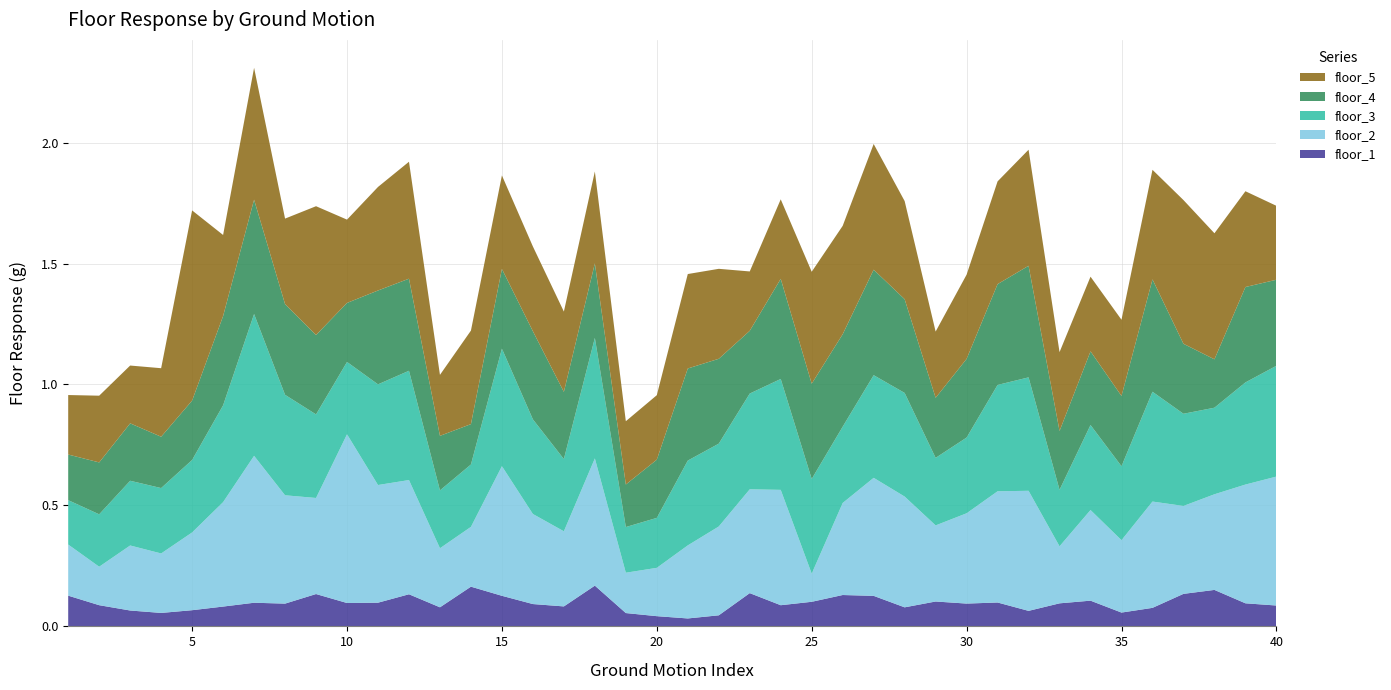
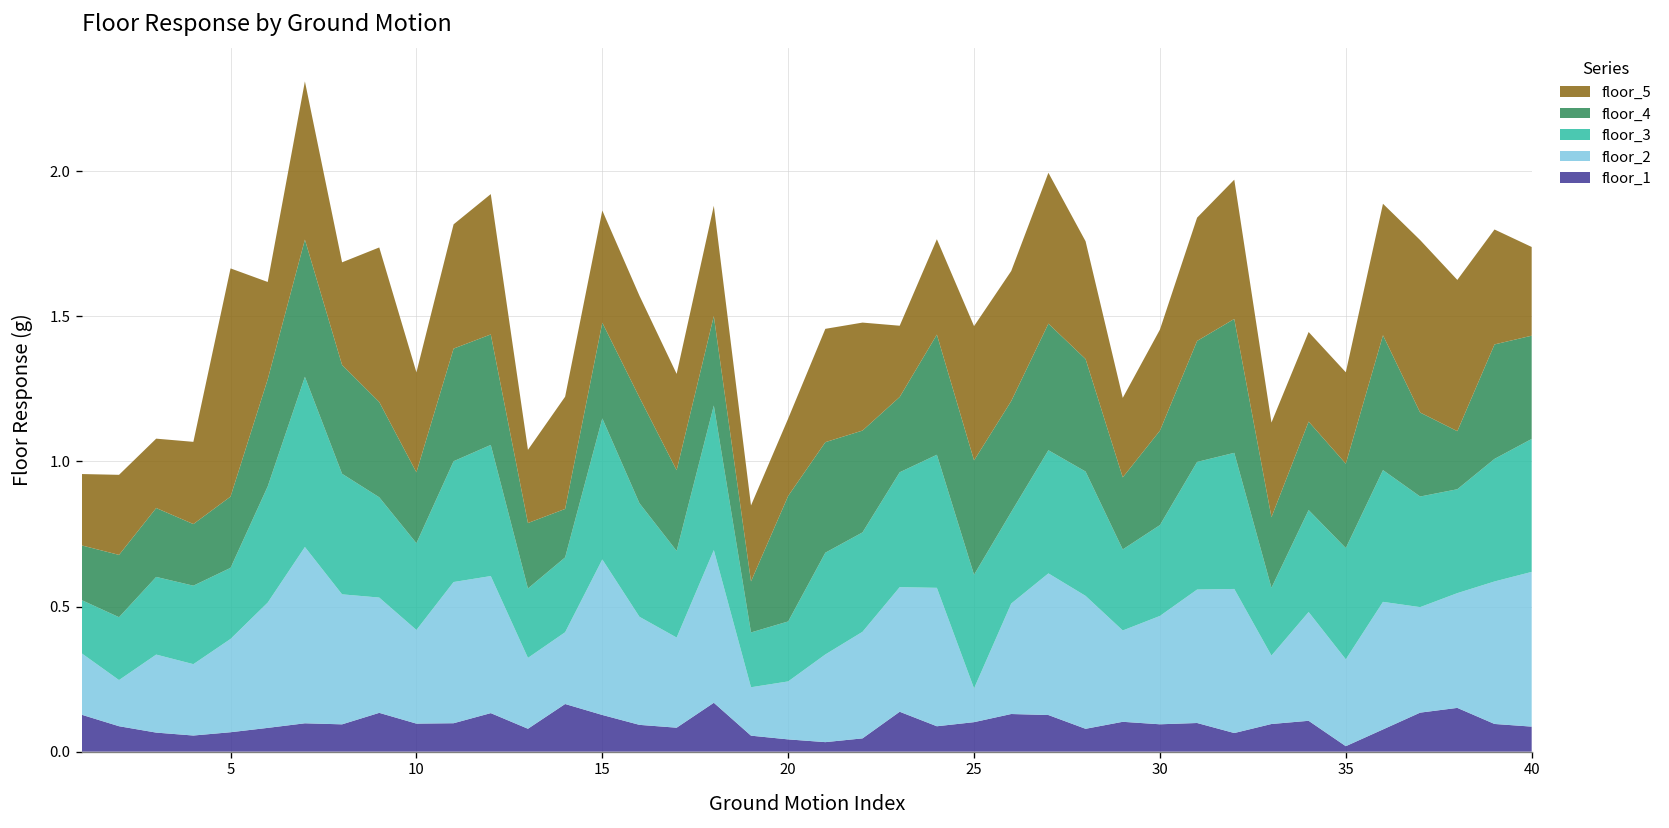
floor_3, 5: 0.30 -> 0.24
floor_2, 10: 0.70 -> 0.32
floor_4, 20: 0.24 -> 0.43
floor_1, 35: 0.06 -> 0.02
floor_3, 35: 0.31 -> 0.38
